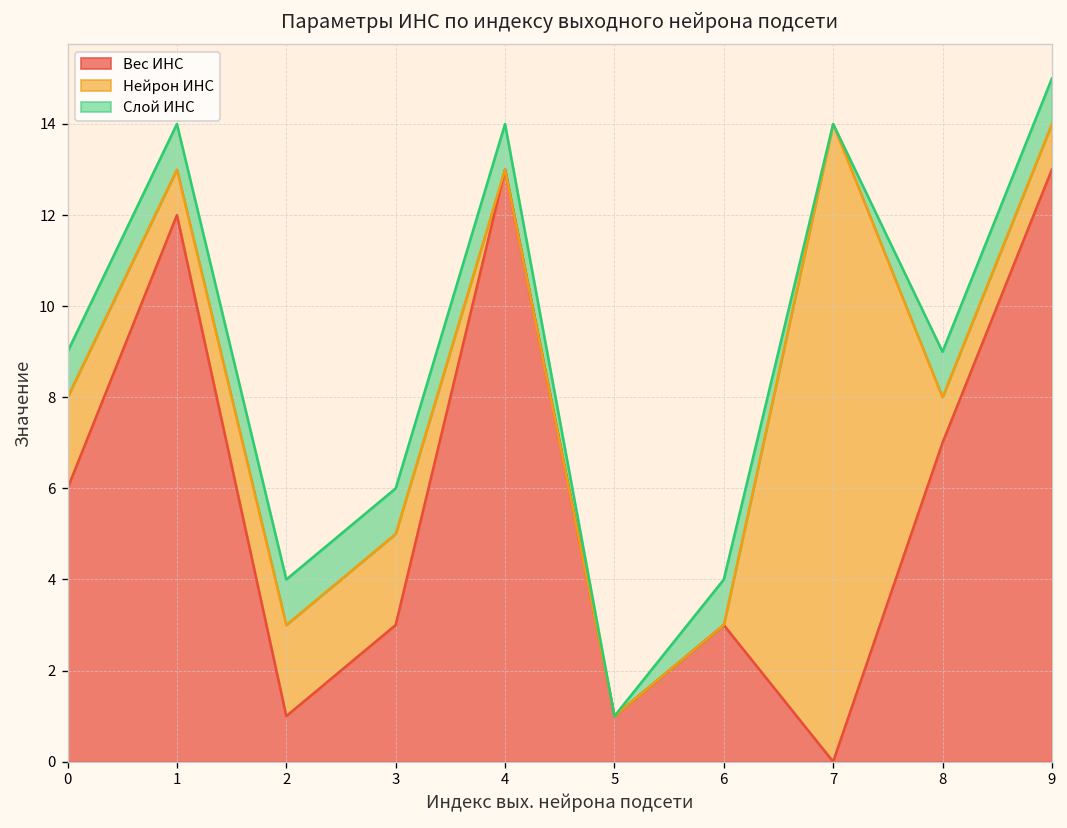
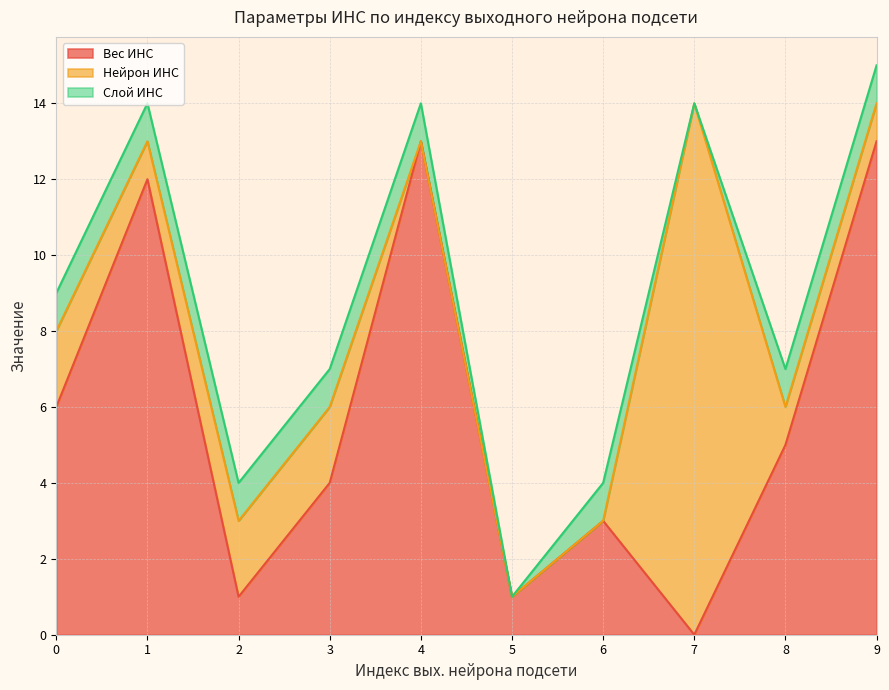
Вес ИНС, 3: 3 -> 4
Вес ИНС, 8: 7 -> 5
